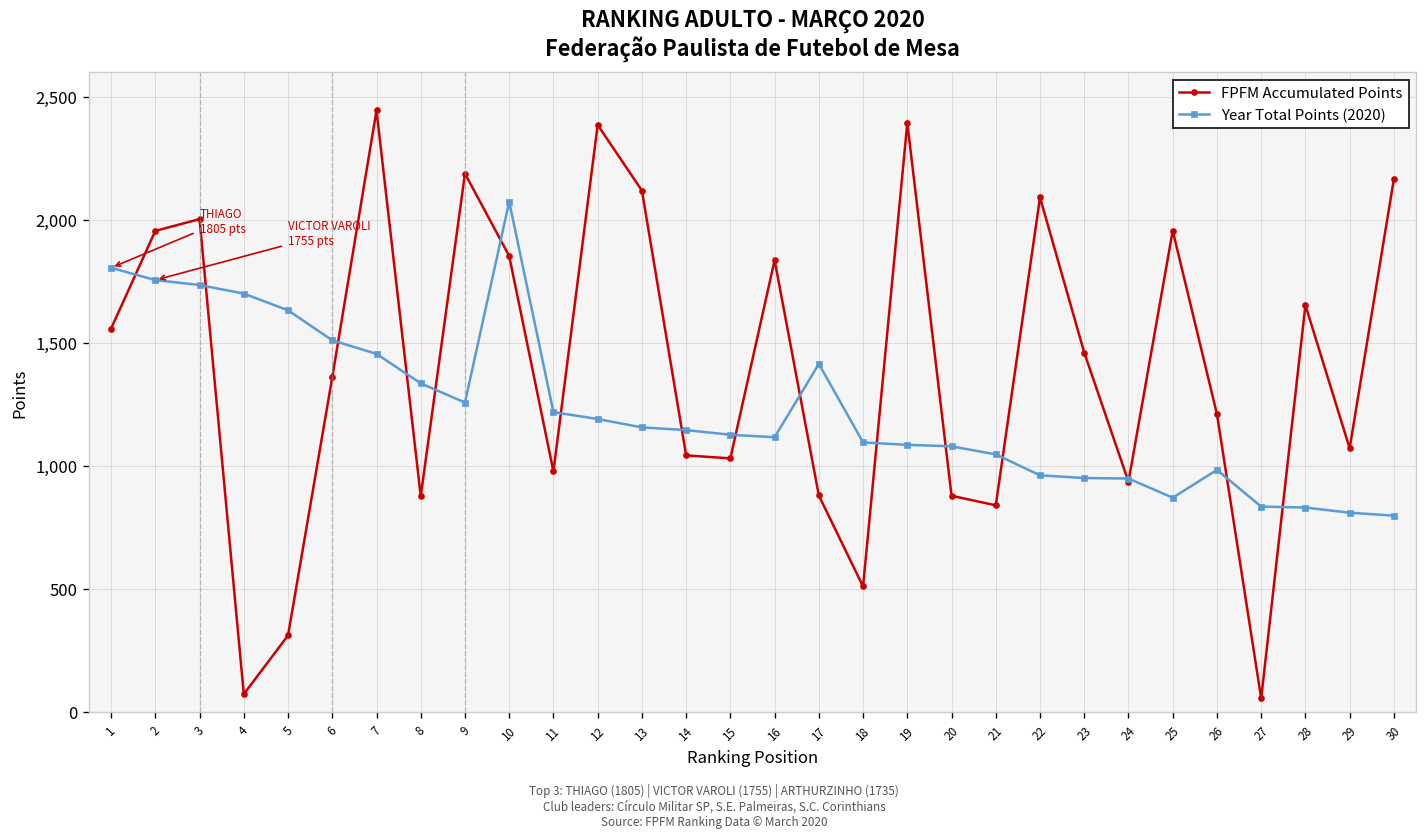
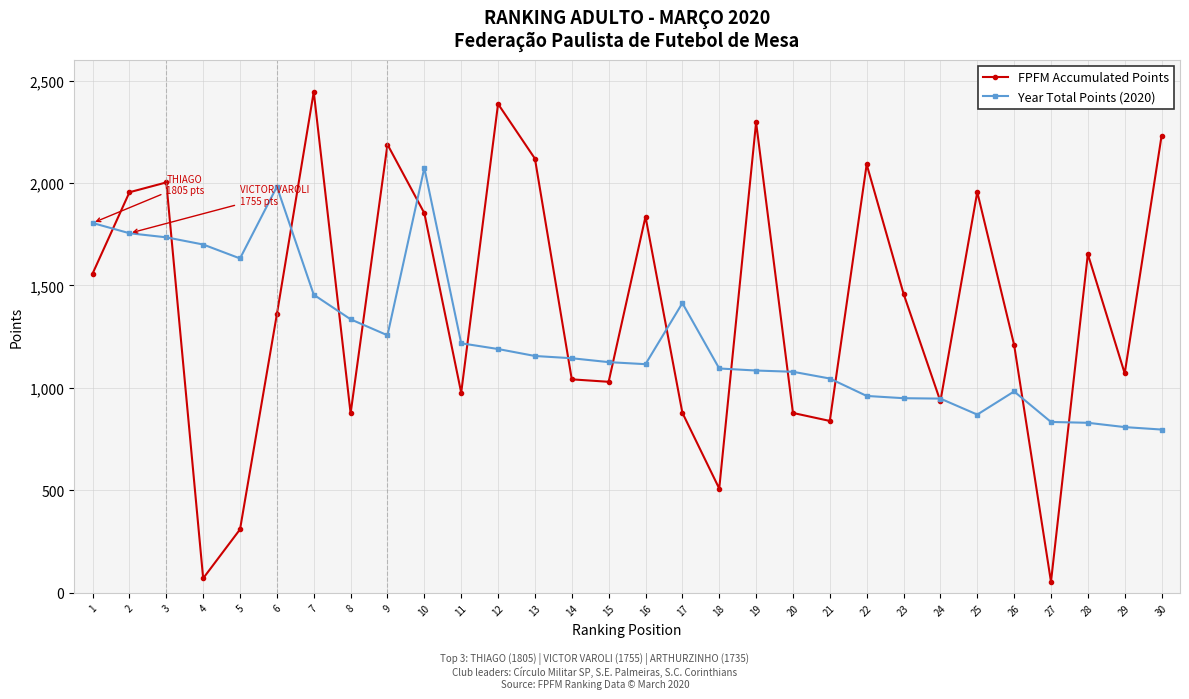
Year Total Points (2020), 6: 1,510 -> 1,980
FPFM Accumulated Points, 19: 2,390 -> 2,300
FPFM Accumulated Points, 30: 2,170 -> 2,230
